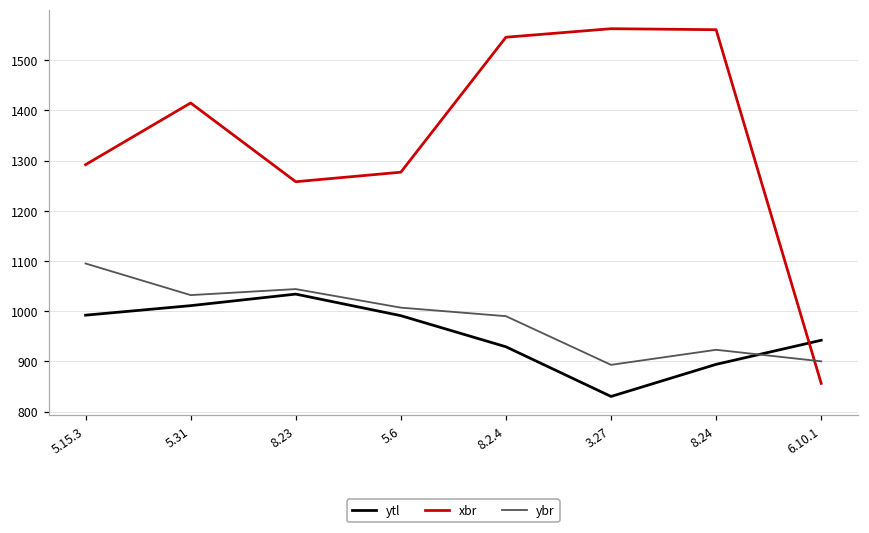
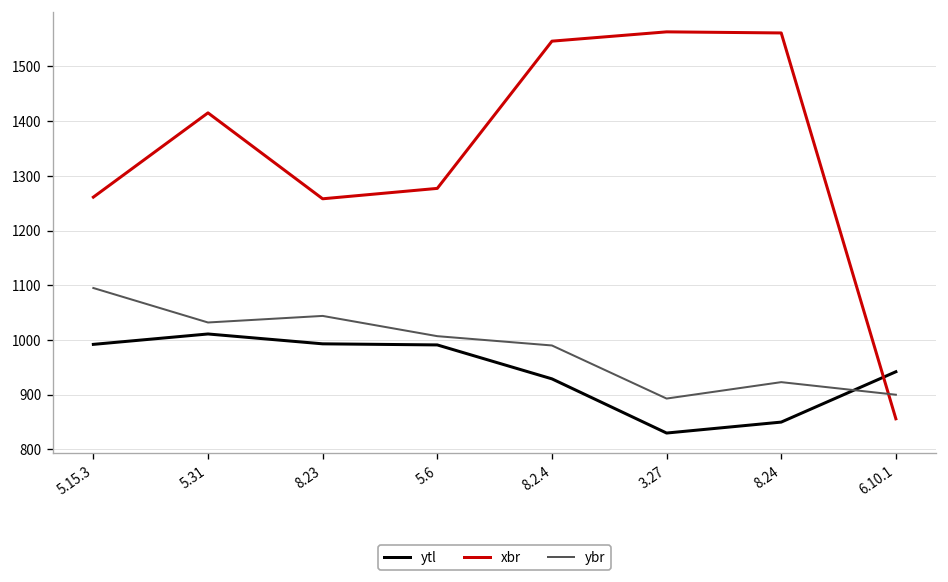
xbr, 5.15.3: 1290 -> 1260
ytl, 8.23: 1030 -> 990
ytl, 8.24: 890 -> 850
